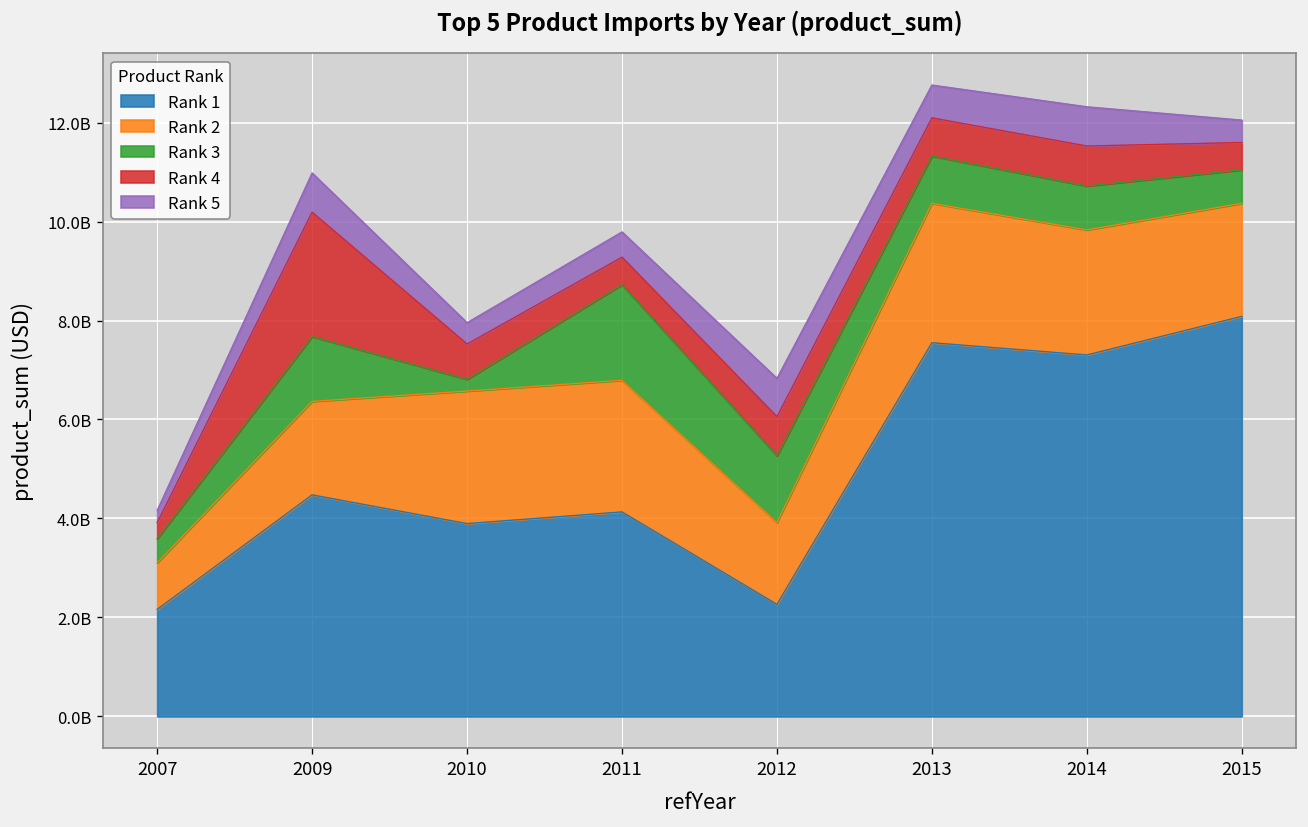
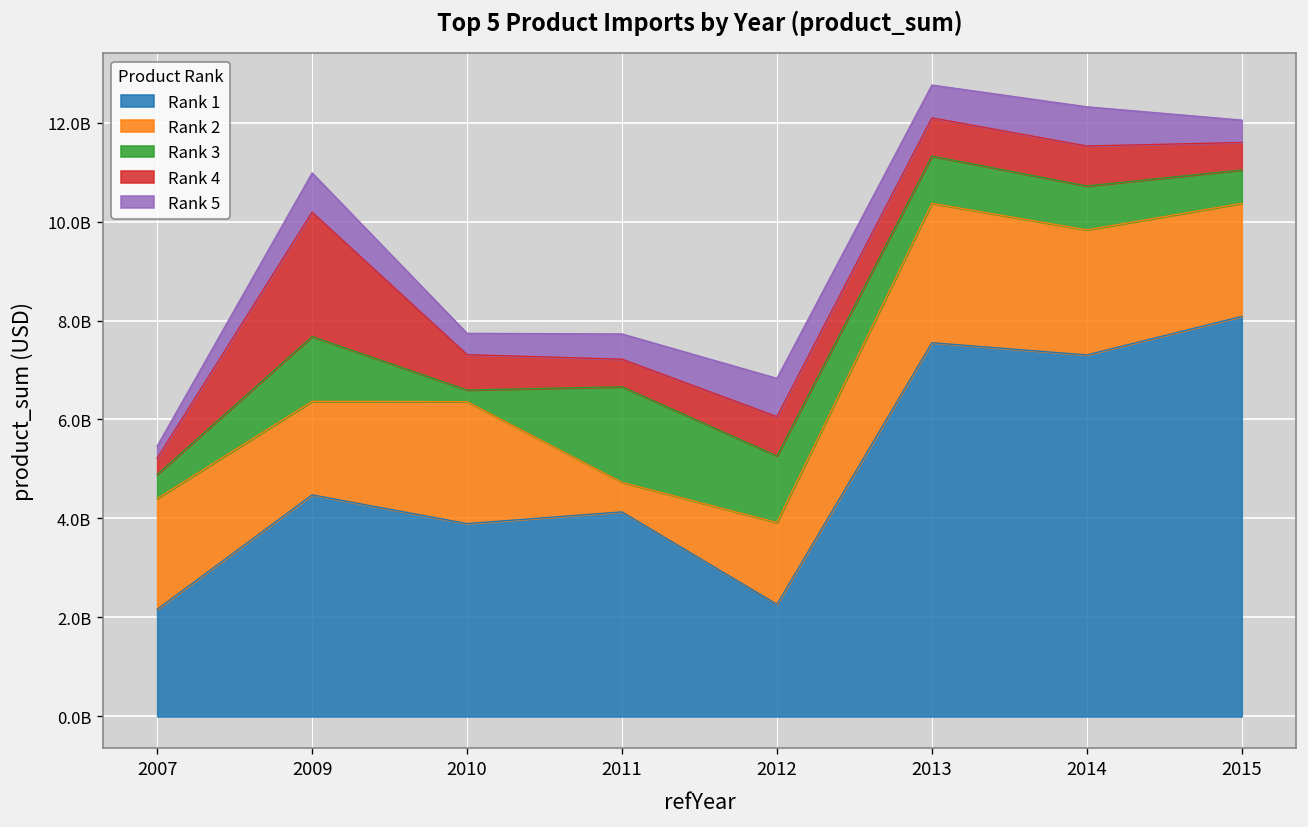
Rank 2, 2007: 900000000 -> 2200000000
Rank 2, 2010: 2700000000 -> 2500000000
Rank 2, 2011: 2700000000 -> 600000000
